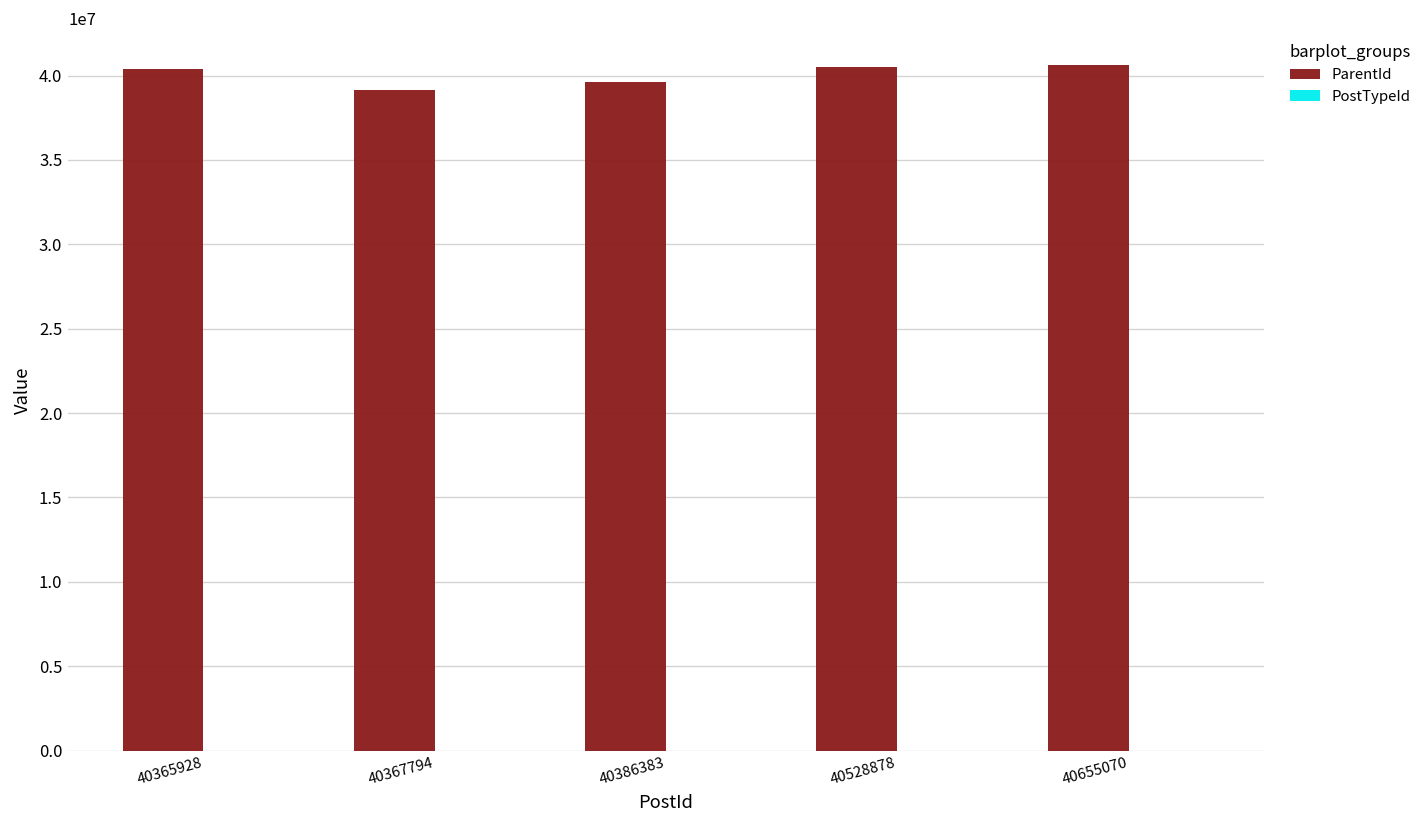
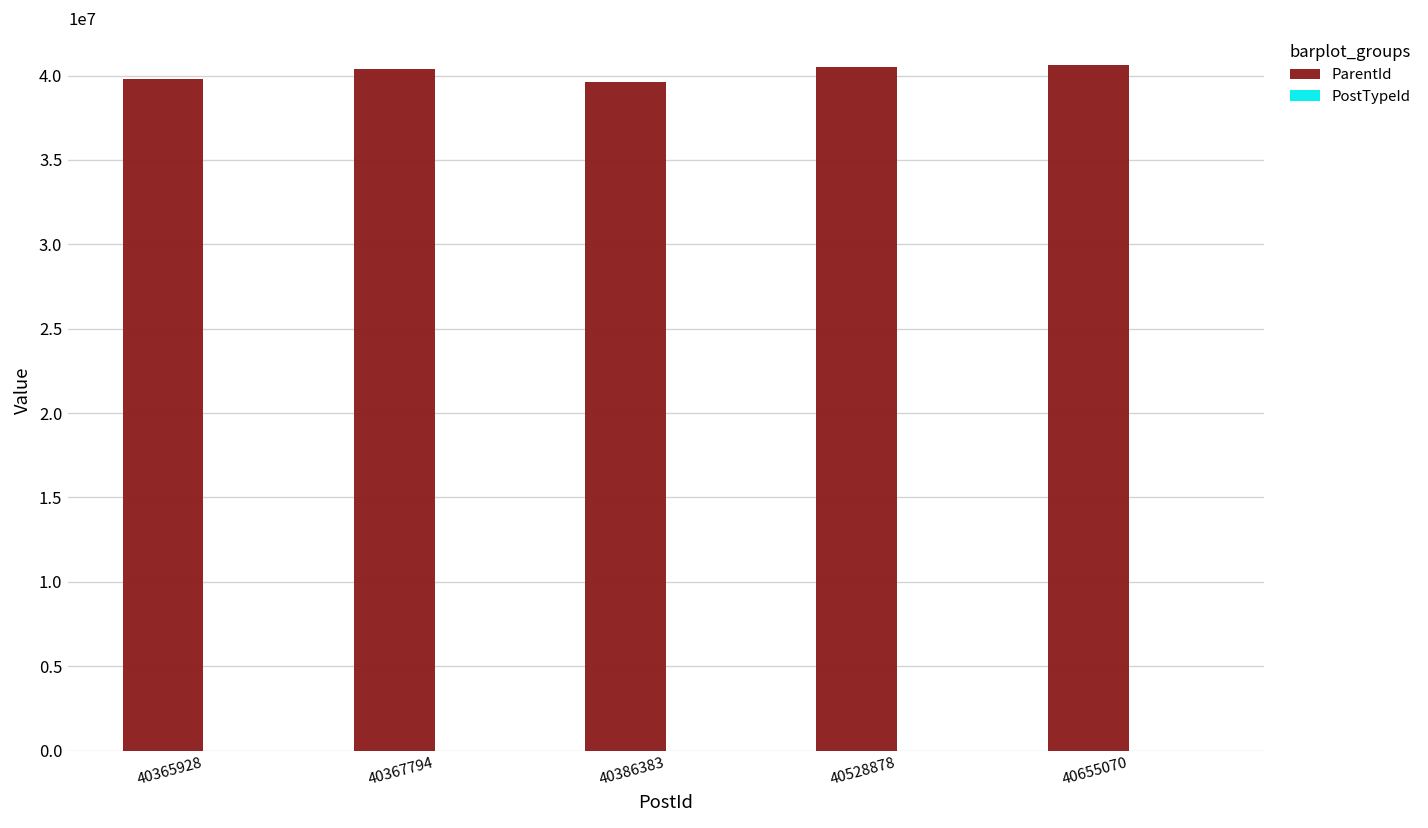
ParentId, 40365928: 40400000 -> 39800000
ParentId, 40367794: 39200000 -> 40400000
